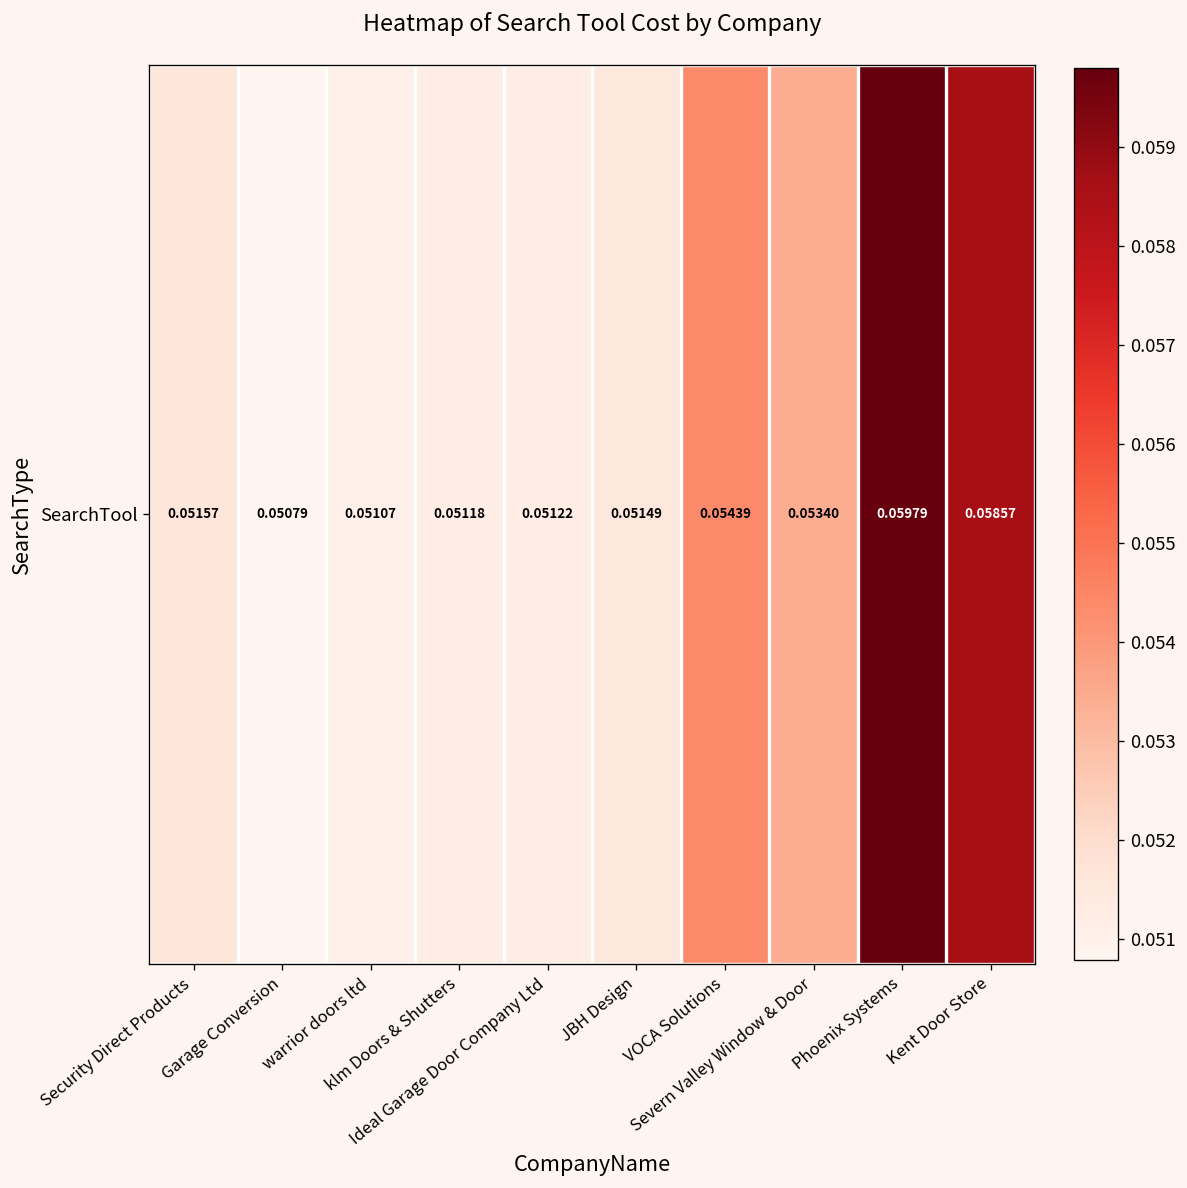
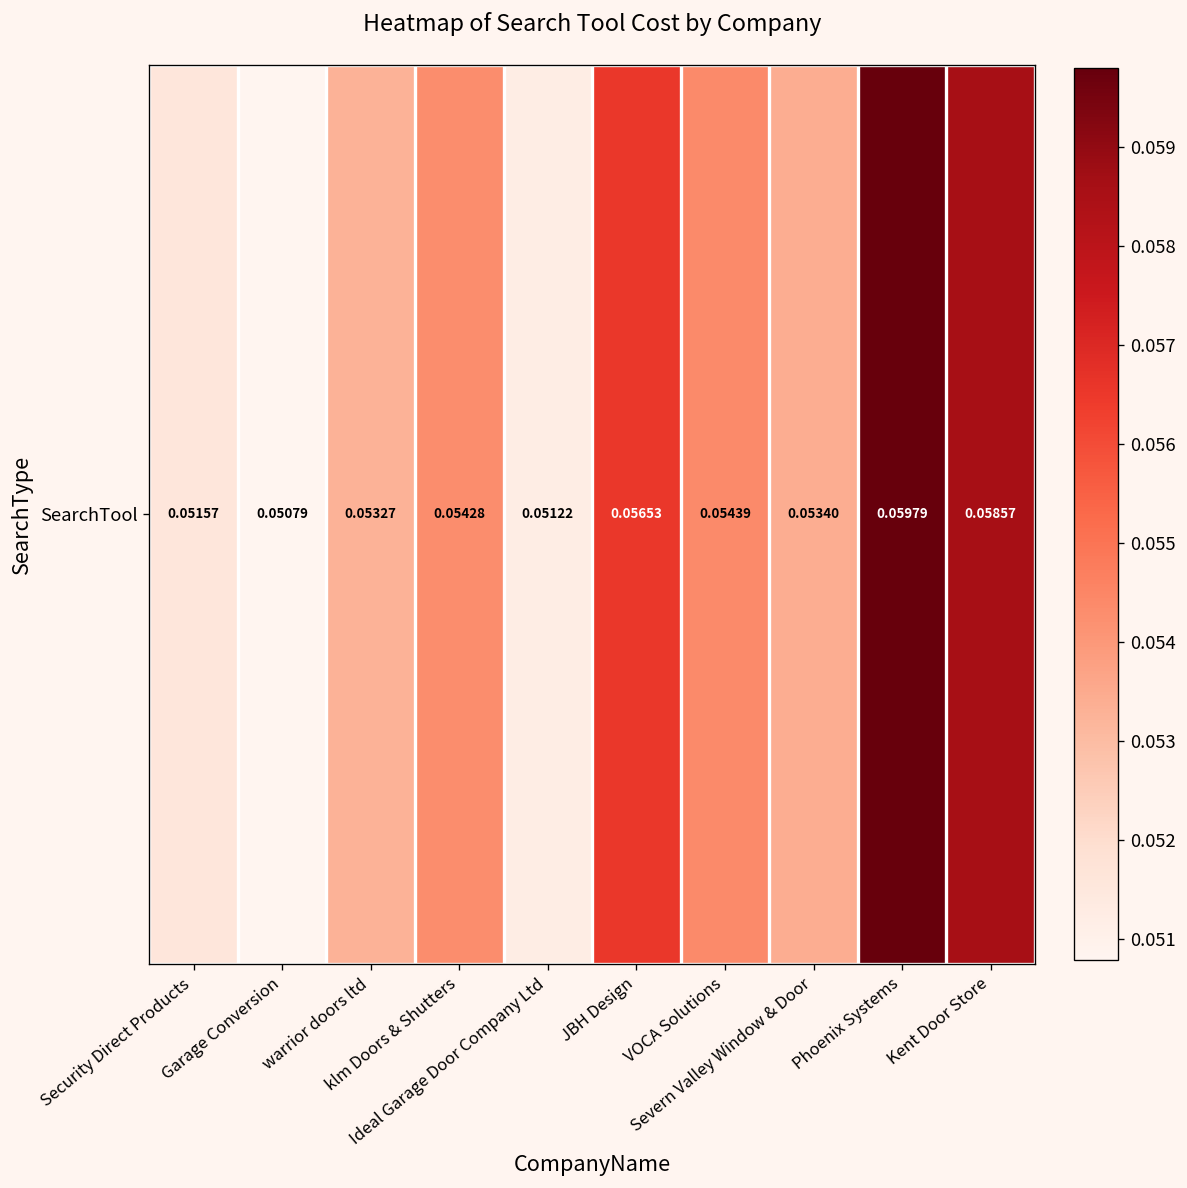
SearchTool, warrior doors ltd: 0.05107 -> 0.05327
SearchTool, klm Doors & Shutters: 0.05118 -> 0.05428
SearchTool, JBH Design: 0.05149 -> 0.05653
